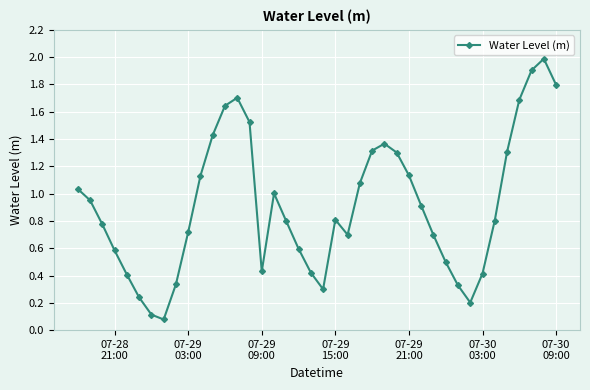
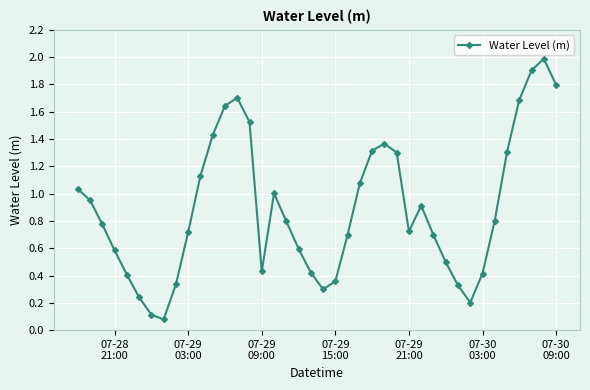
07-29 15:00: 0.81 -> 0.36
07-29 21:00: 1.13 -> 0.72
